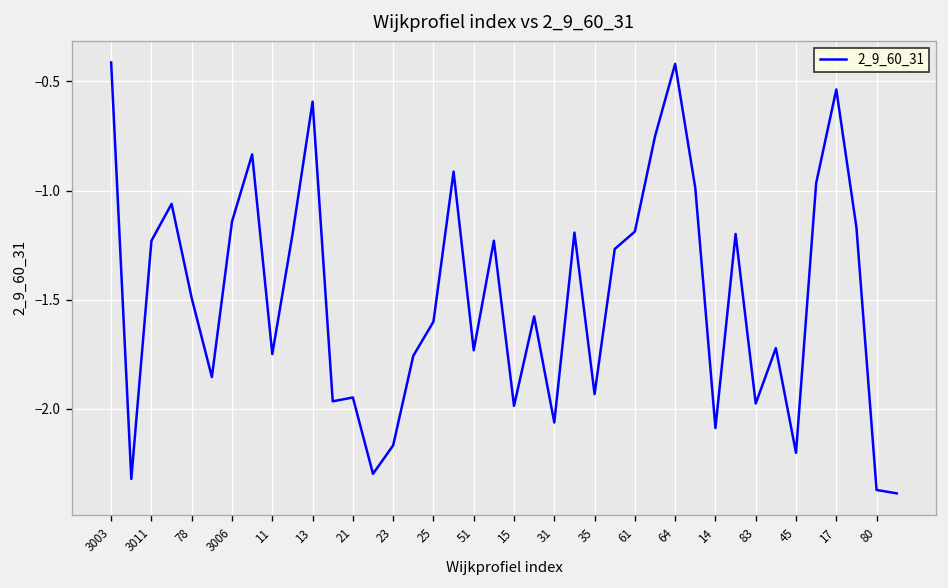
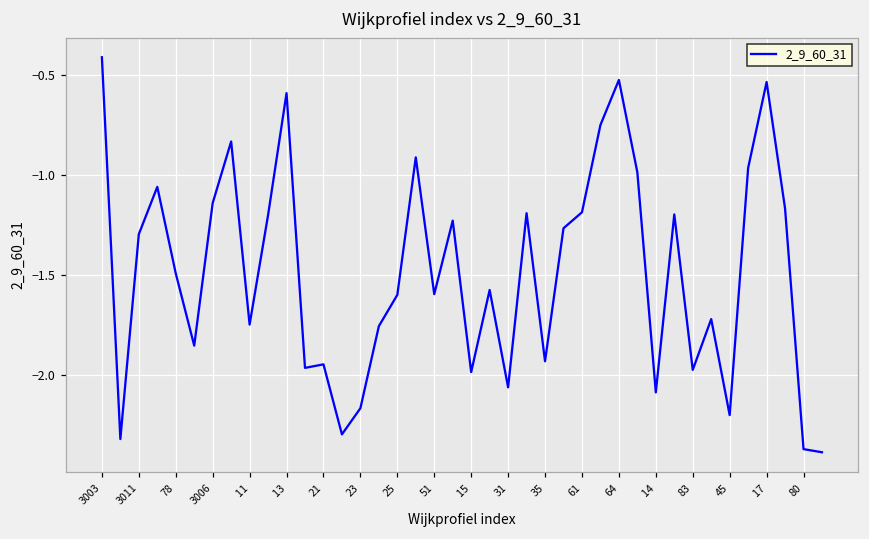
3011: -1.23 -> -1.30
51: -1.73 -> -1.60
64: -0.42 -> -0.53
